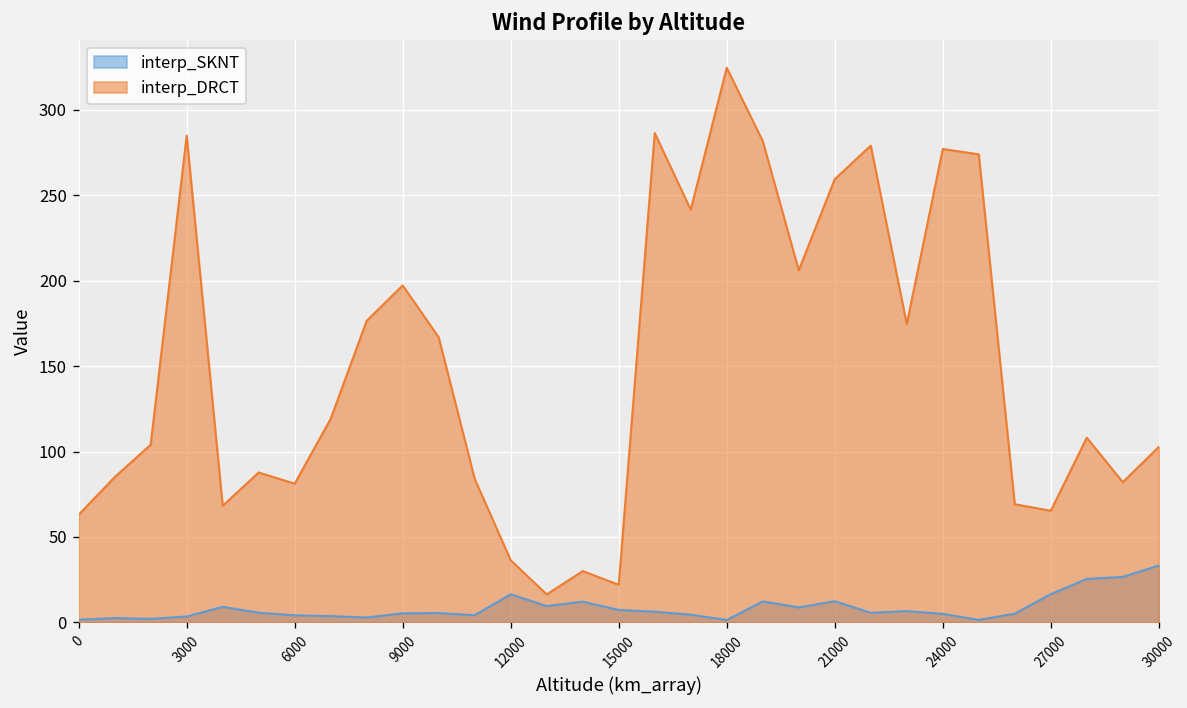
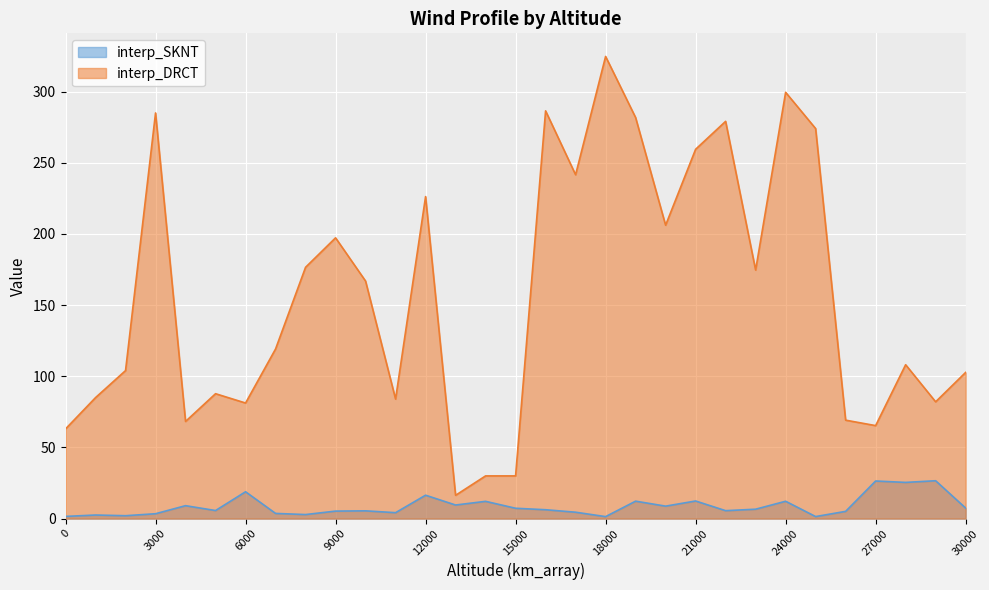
interp_SKNT, 6000: 4 -> 19
interp_DRCT, 12000: 36 -> 226
interp_DRCT, 15000: 22 -> 30
interp_SKNT, 24000: 5 -> 12
interp_DRCT, 24000: 277 -> 300
interp_SKNT, 27000: 17 -> 26
interp_SKNT, 30000: 33 -> 7
